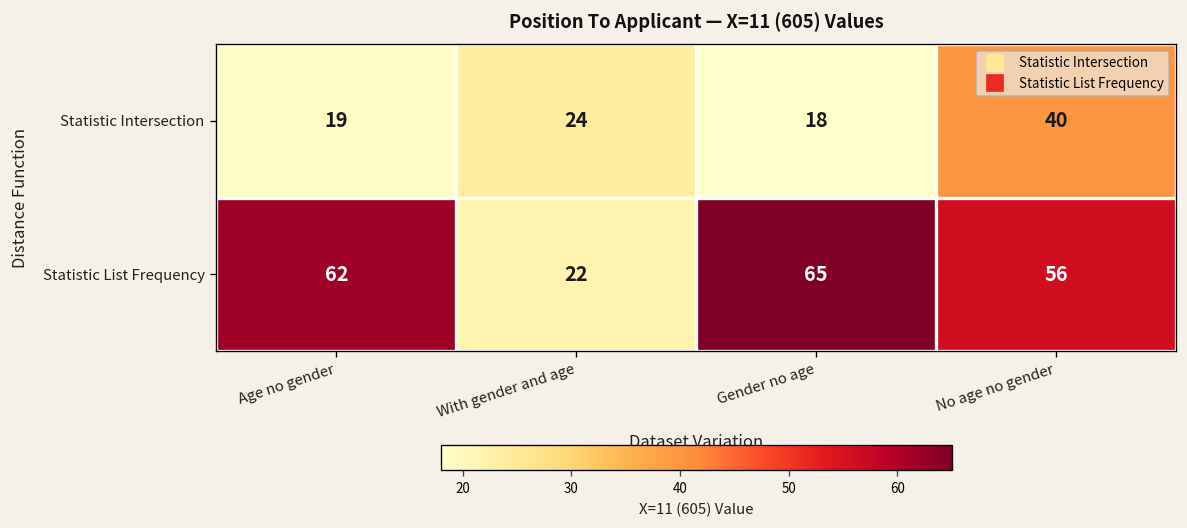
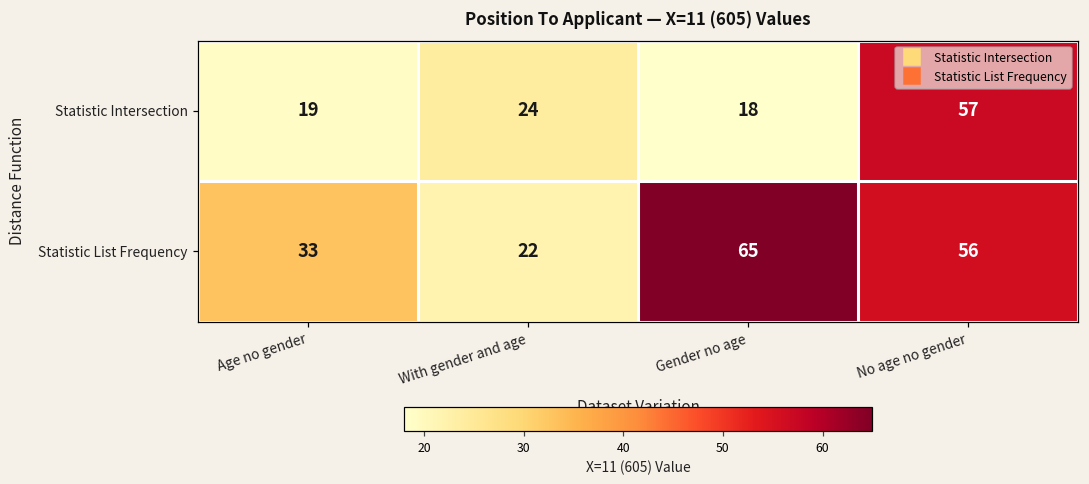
Statistic Intersection, No age no gender: 40 -> 57
Statistic List Frequency, Age no gender: 62 -> 33
